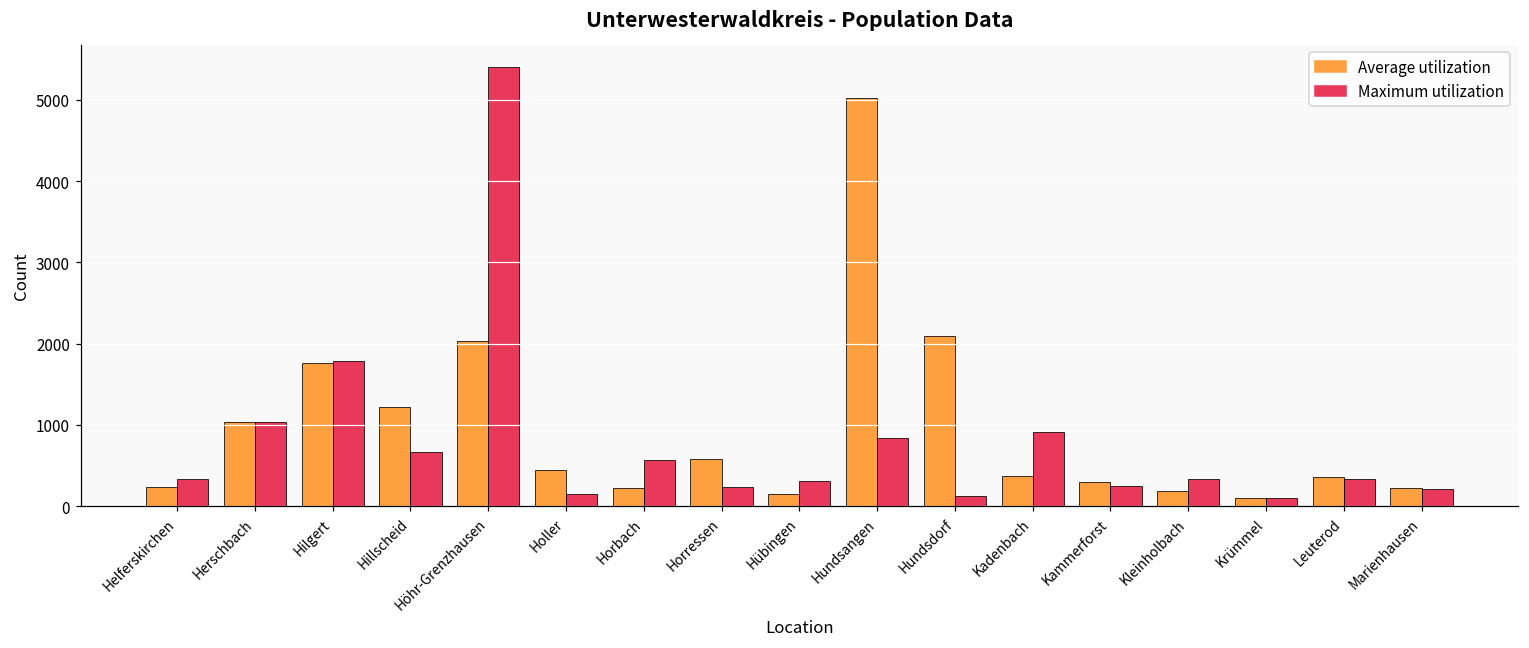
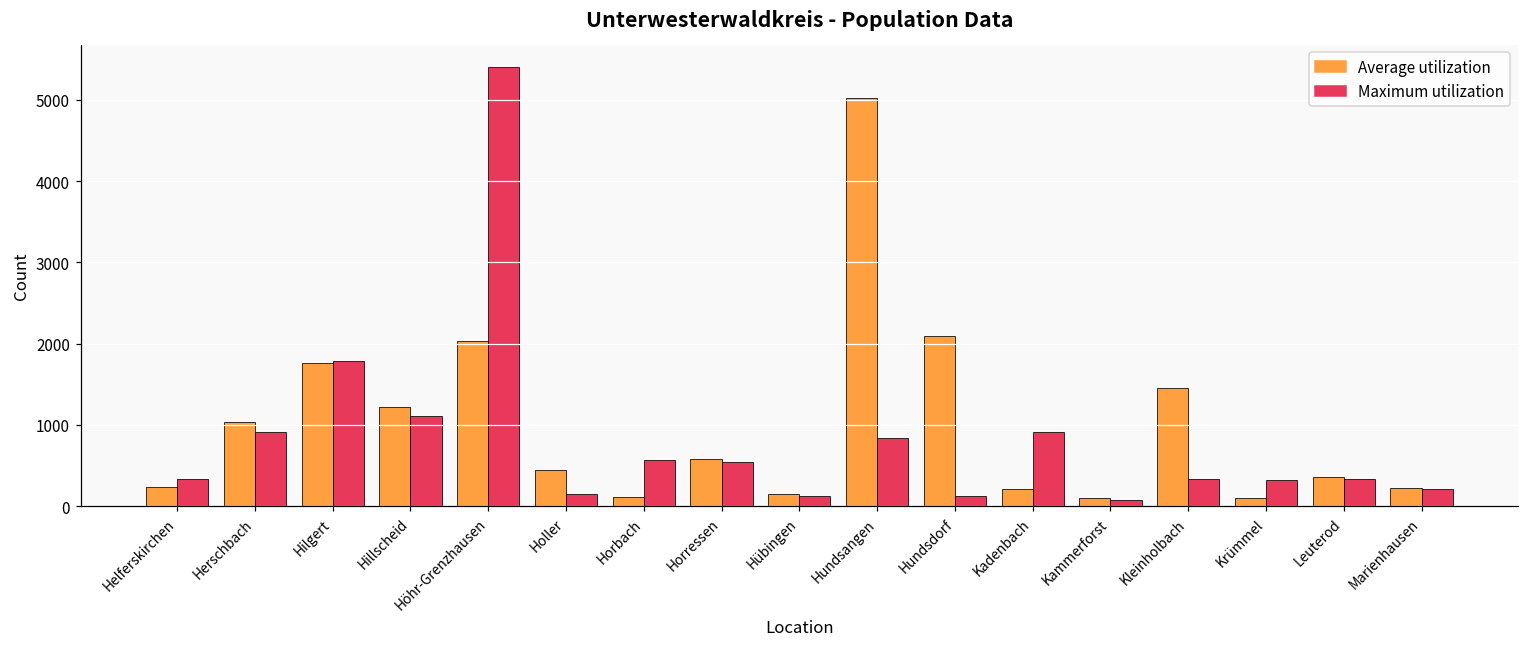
Maximum utilization, Herschbach: 1000 -> 900
Maximum utilization, Hillscheid: 700 -> 1100
Average utilization, Horbach: 200 -> 100
Maximum utilization, Horressen: 200 -> 500
Maximum utilization, Hübingen: 300 -> 100
Average utilization, Kadenbach: 400 -> 200
Average utilization, Kammerforst: 300 -> 100
Maximum utilization, Kammerforst: 300 -> 100
Average utilization, Kleinholbach: 200 -> 1500
Maximum utilization, Krümmel: 100 -> 300
